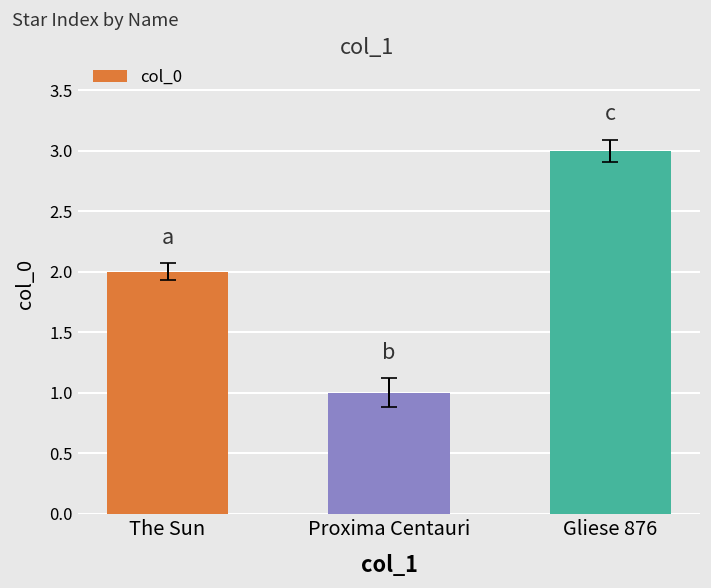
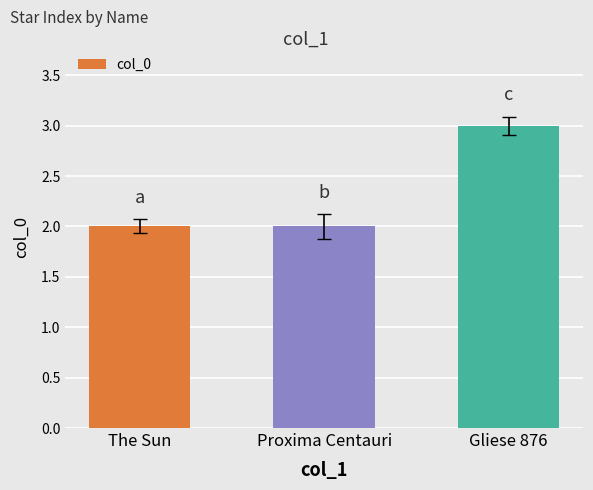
col_0, Proxima Centauri: 1 -> 2
